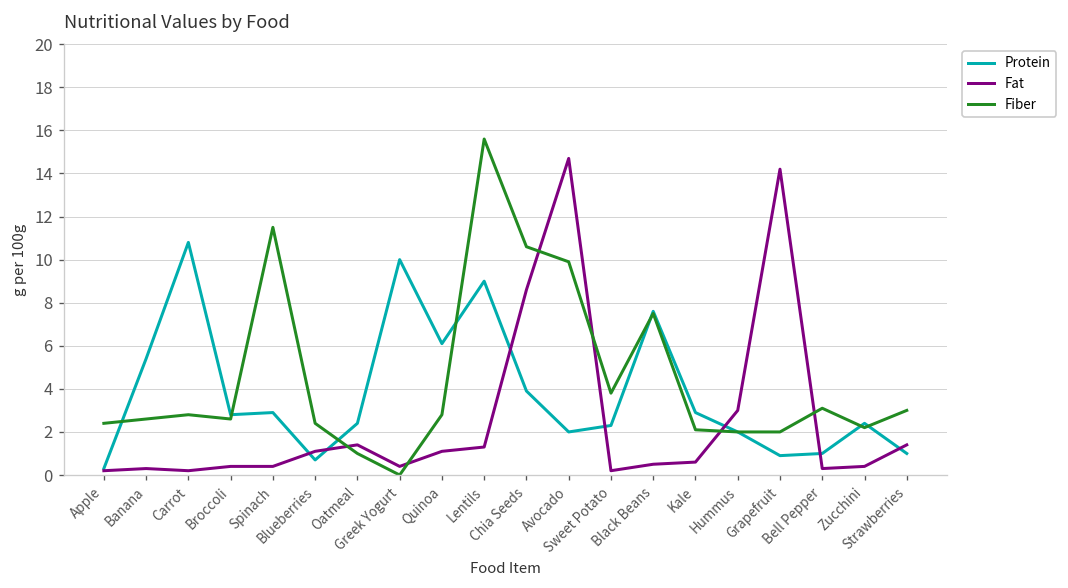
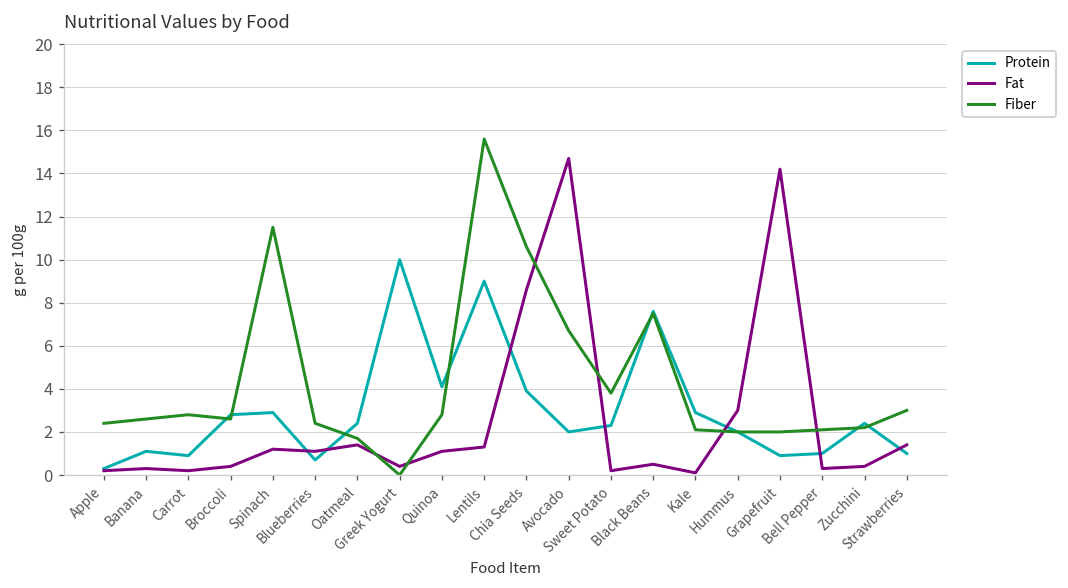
Protein, Banana: 5.4 -> 1.1
Protein, Carrot: 10.8 -> 0.9
Fat, Spinach: 0.4 -> 1.2
Fiber, Oatmeal: 1.0 -> 1.7
Protein, Quinoa: 6.1 -> 4.1
Fiber, Avocado: 9.9 -> 6.7
Fat, Kale: 0.6 -> 0.1
Fiber, Bell Pepper: 3.1 -> 2.1
